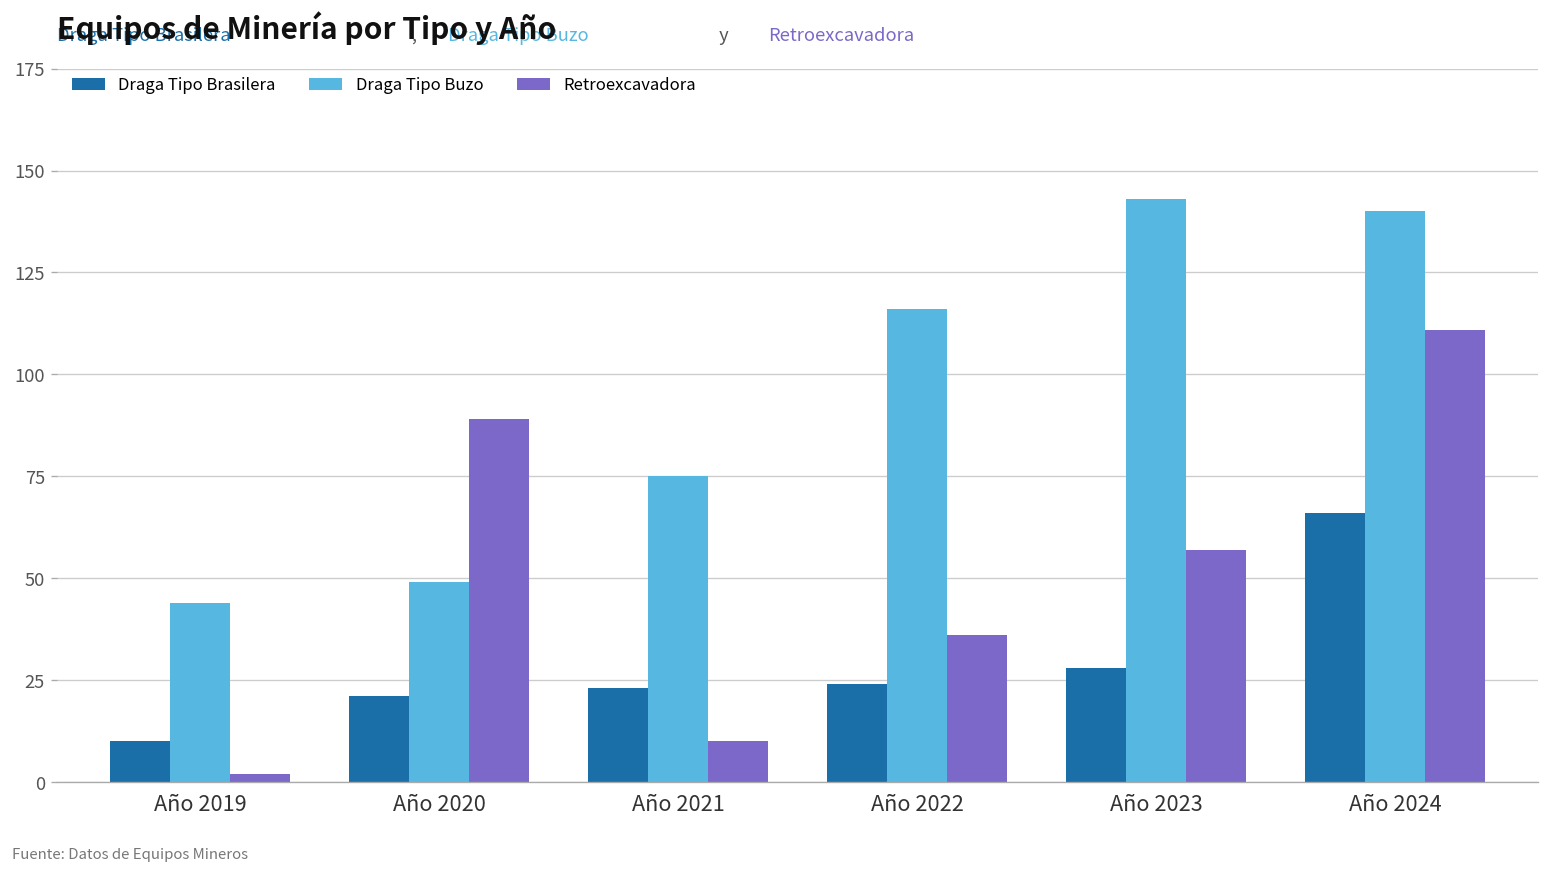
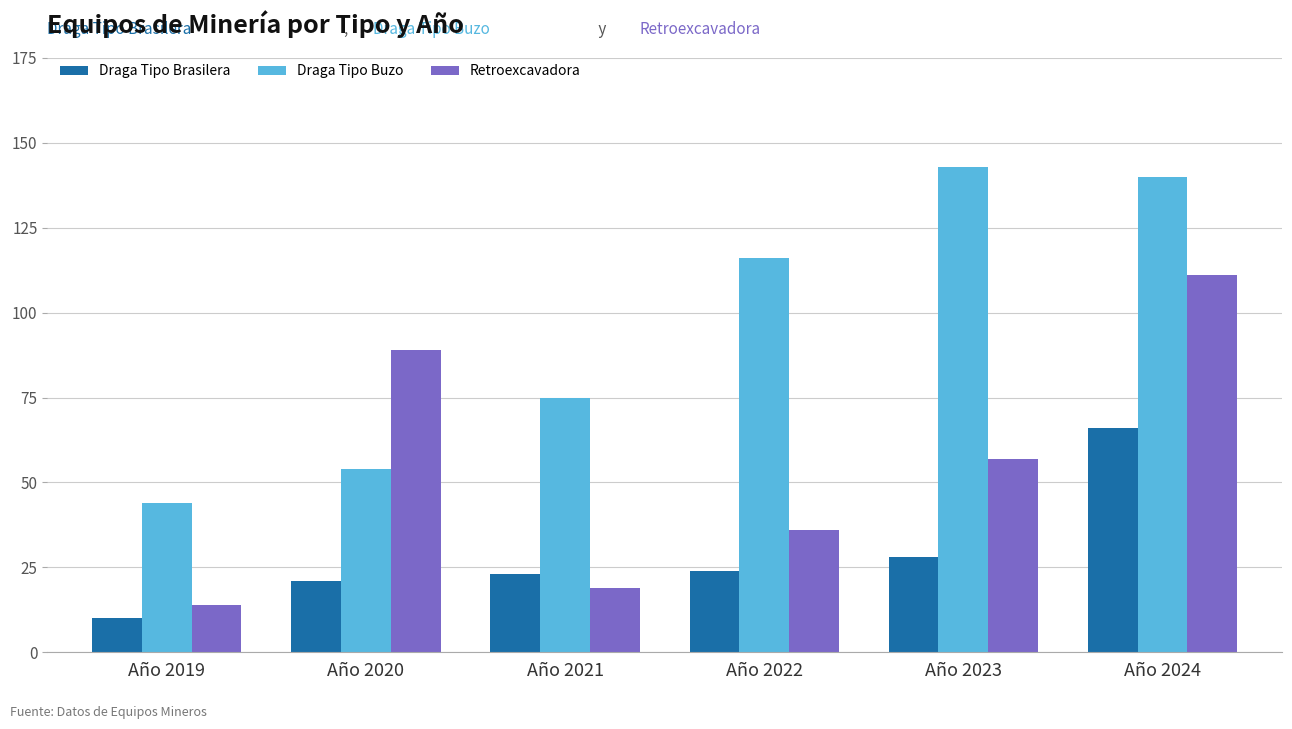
Retroexcavadora, Año 2019: 2 -> 14
Draga Tipo Buzo, Año 2020: 49 -> 54
Retroexcavadora, Año 2021: 10 -> 19
